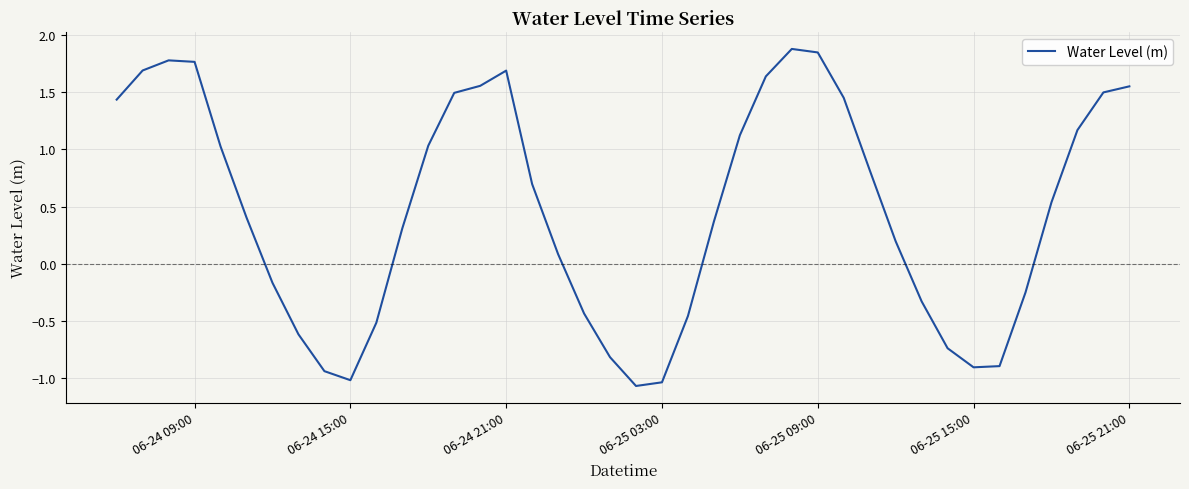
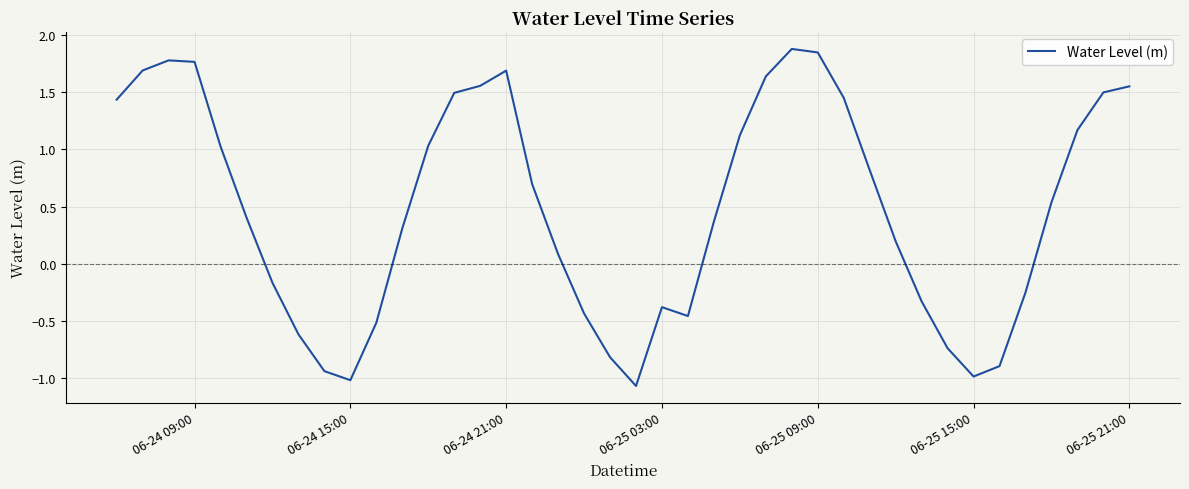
06-25 03:00: -1.03 -> -0.38
06-25 15:00: -0.90 -> -0.98
